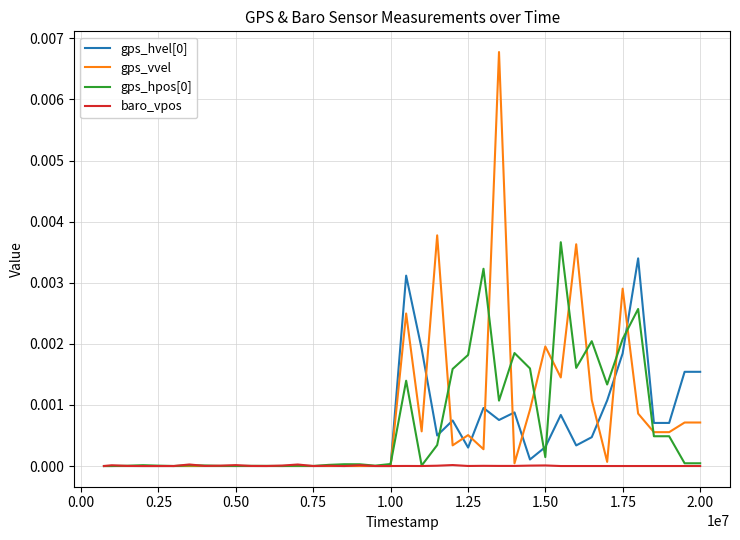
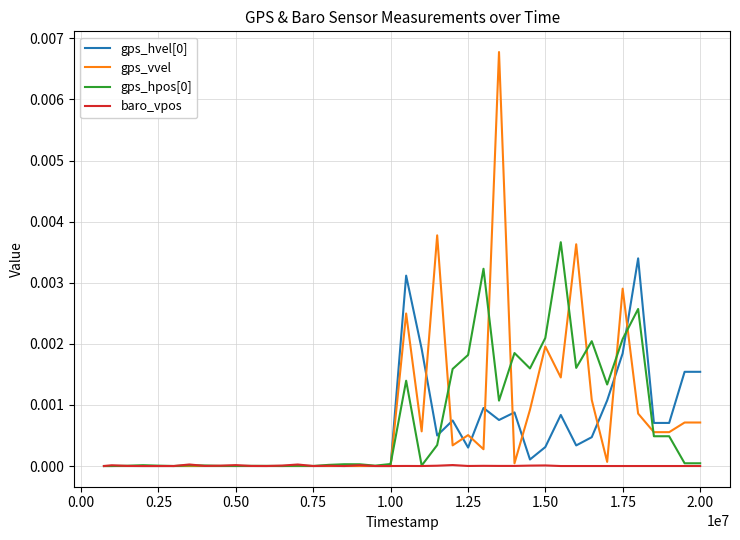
gps_hpos[0], 1.50: 0.0001 -> 0.0021
